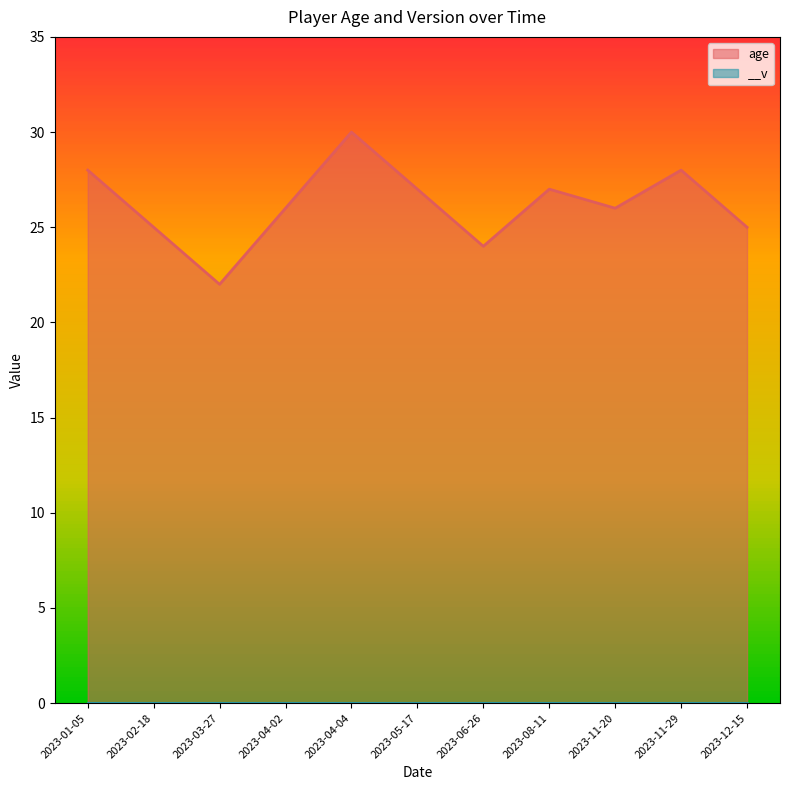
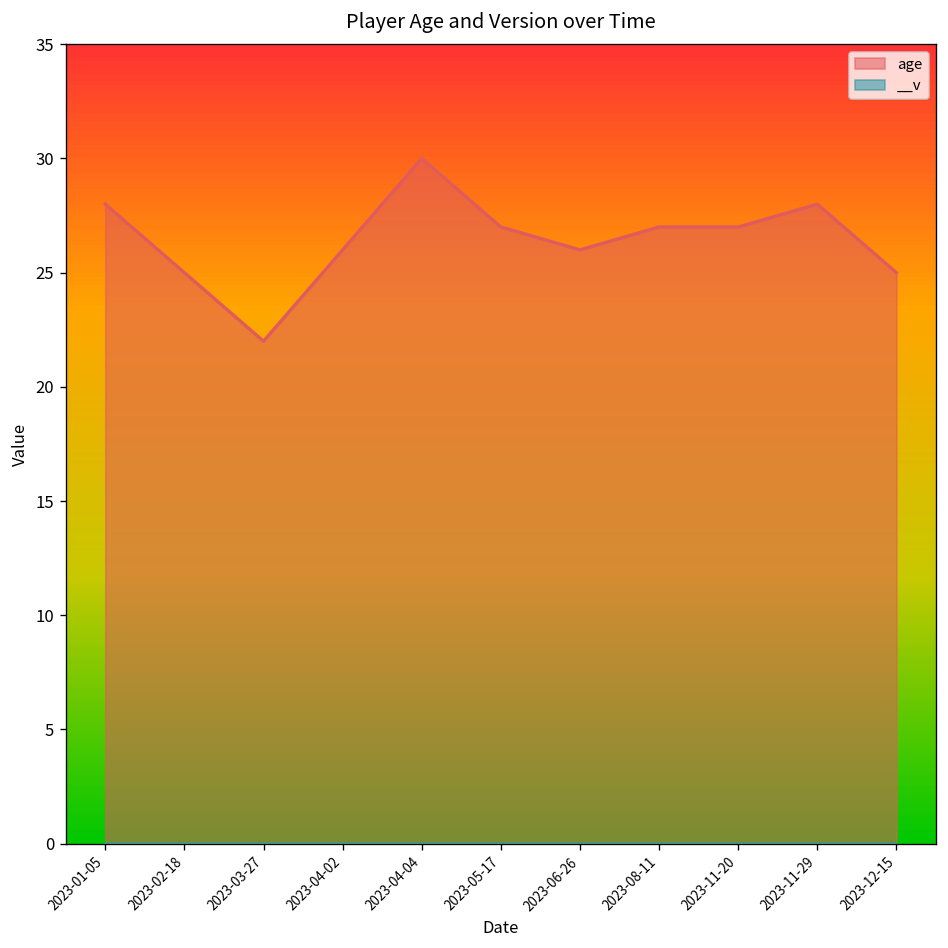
age, 2023-06-26: 24 -> 26
age, 2023-11-20: 26 -> 27
